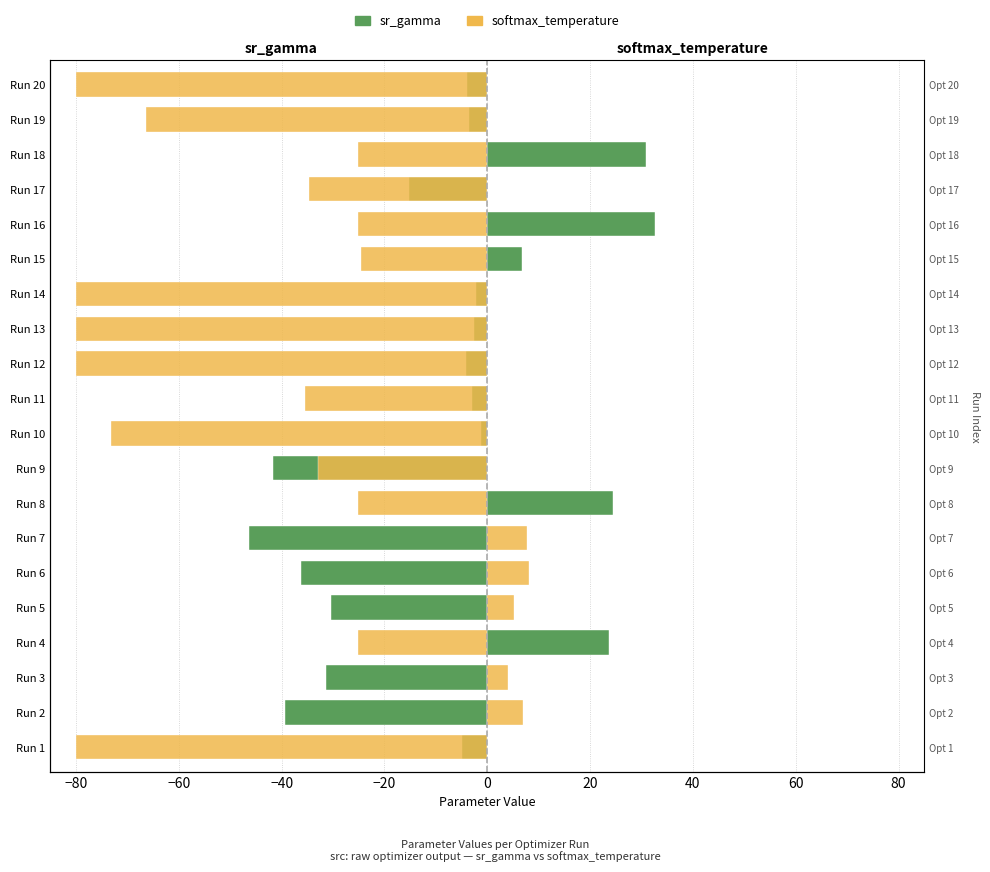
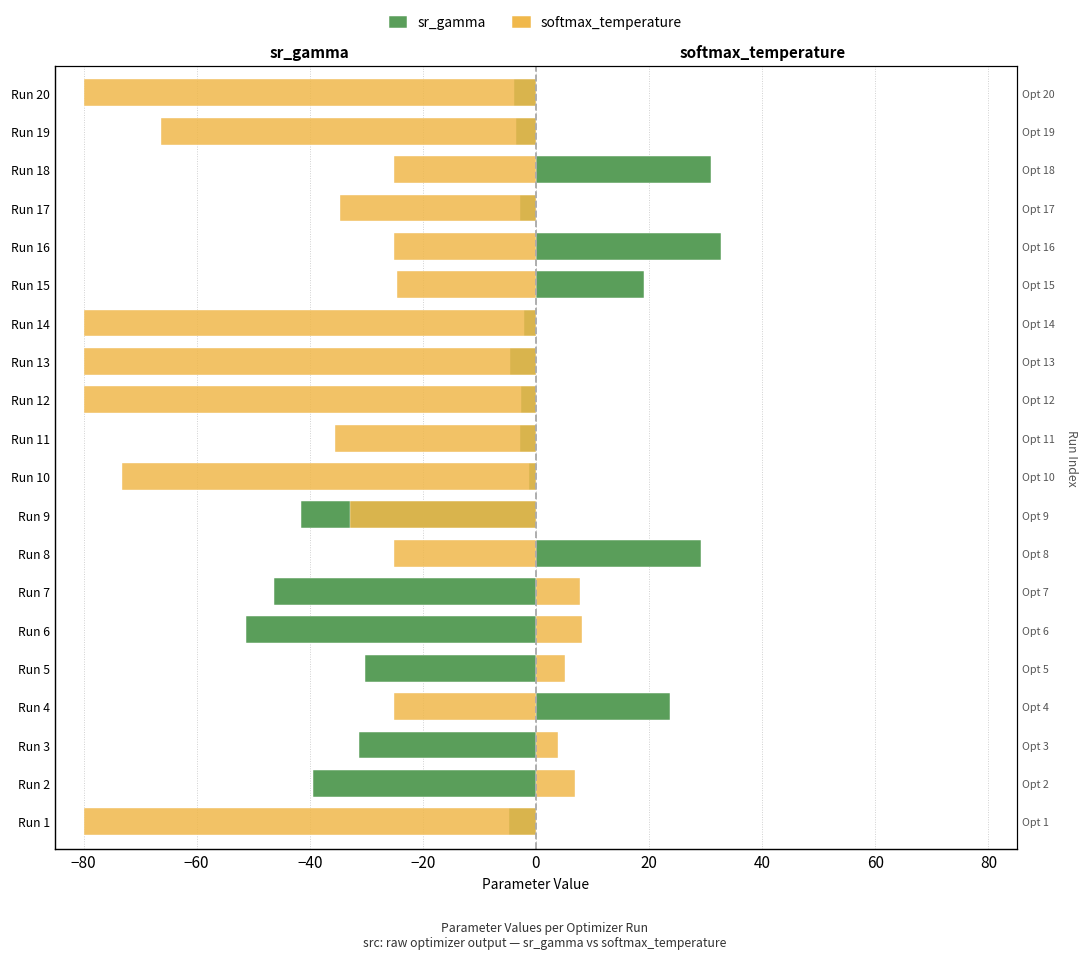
sr_gamma, Run 17: -15 -> -3
sr_gamma, Run 15: 7 -> 19
sr_gamma, Run 13: -3 -> -5
sr_gamma, Run 12: -4 -> -3
sr_gamma, Run 8: 24 -> 29
sr_gamma, Run 6: -36 -> -51
